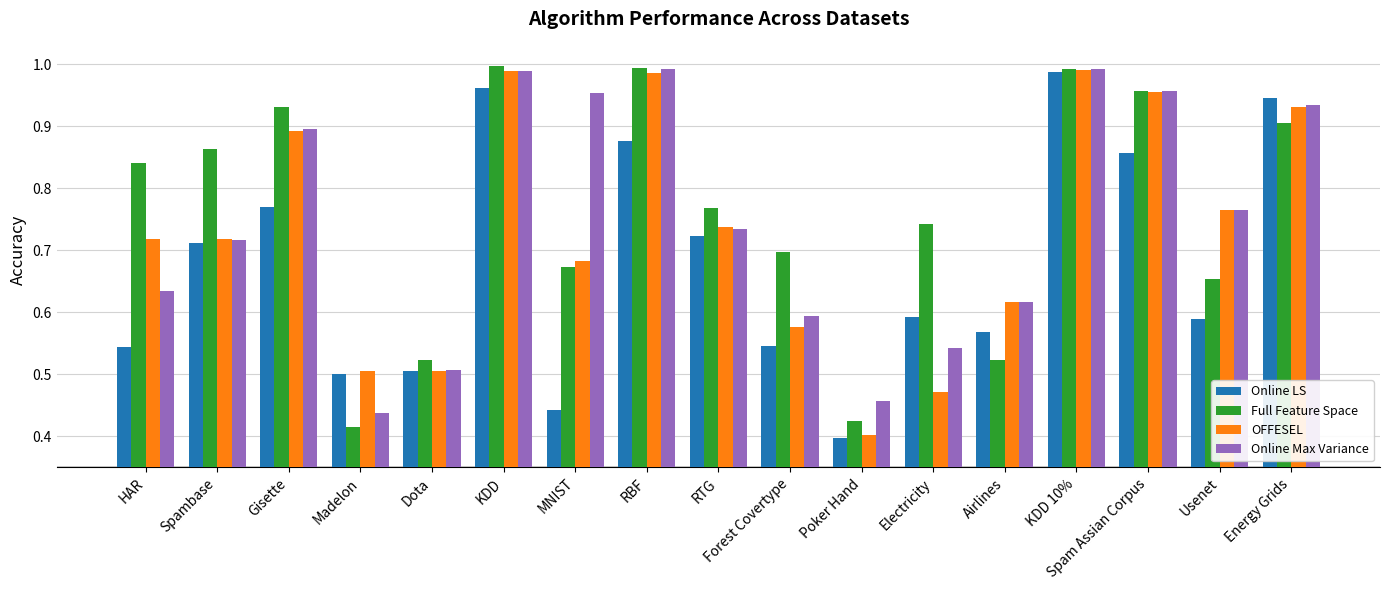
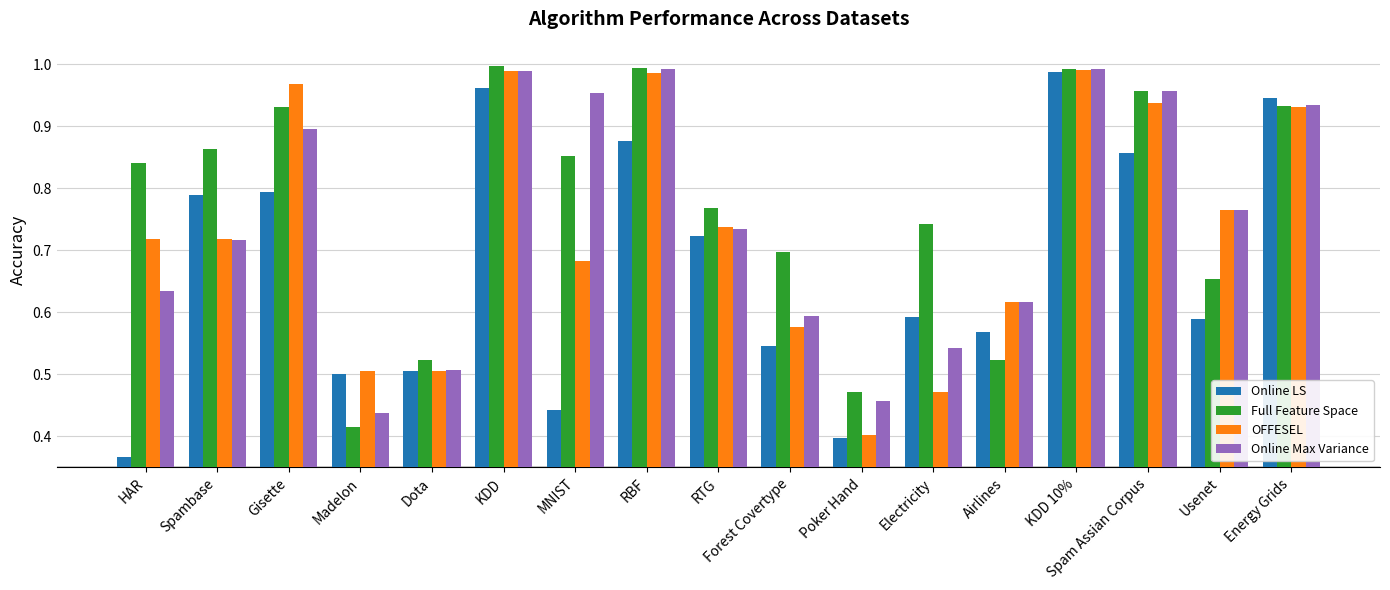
Online LS, HAR: 0.54 -> 0.37
Online LS, Spambase: 0.71 -> 0.79
Online LS, Gisette: 0.77 -> 0.79
OFFESEL, Gisette: 0.89 -> 0.97
Full Feature Space, MNIST: 0.67 -> 0.85
Full Feature Space, Poker Hand: 0.42 -> 0.47
OFFESEL, Spam Assian Corpus: 0.96 -> 0.94
Full Feature Space, Energy Grids: 0.91 -> 0.93
